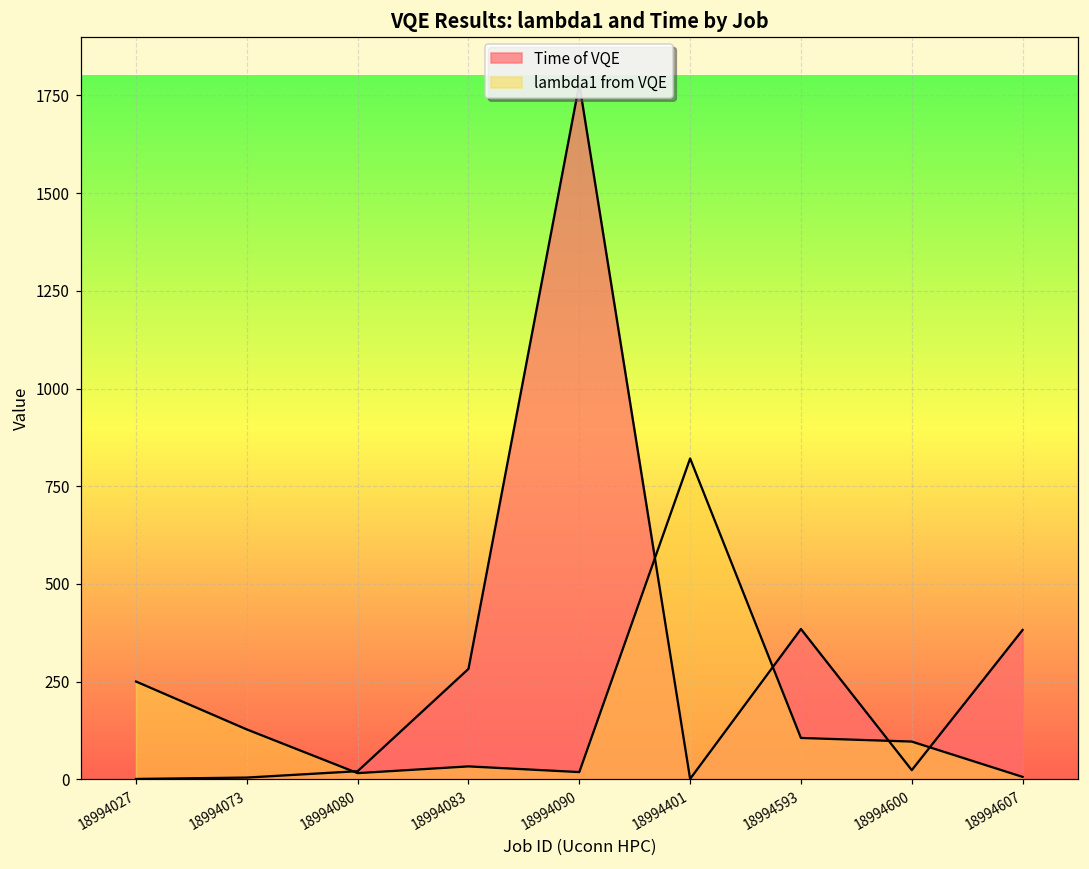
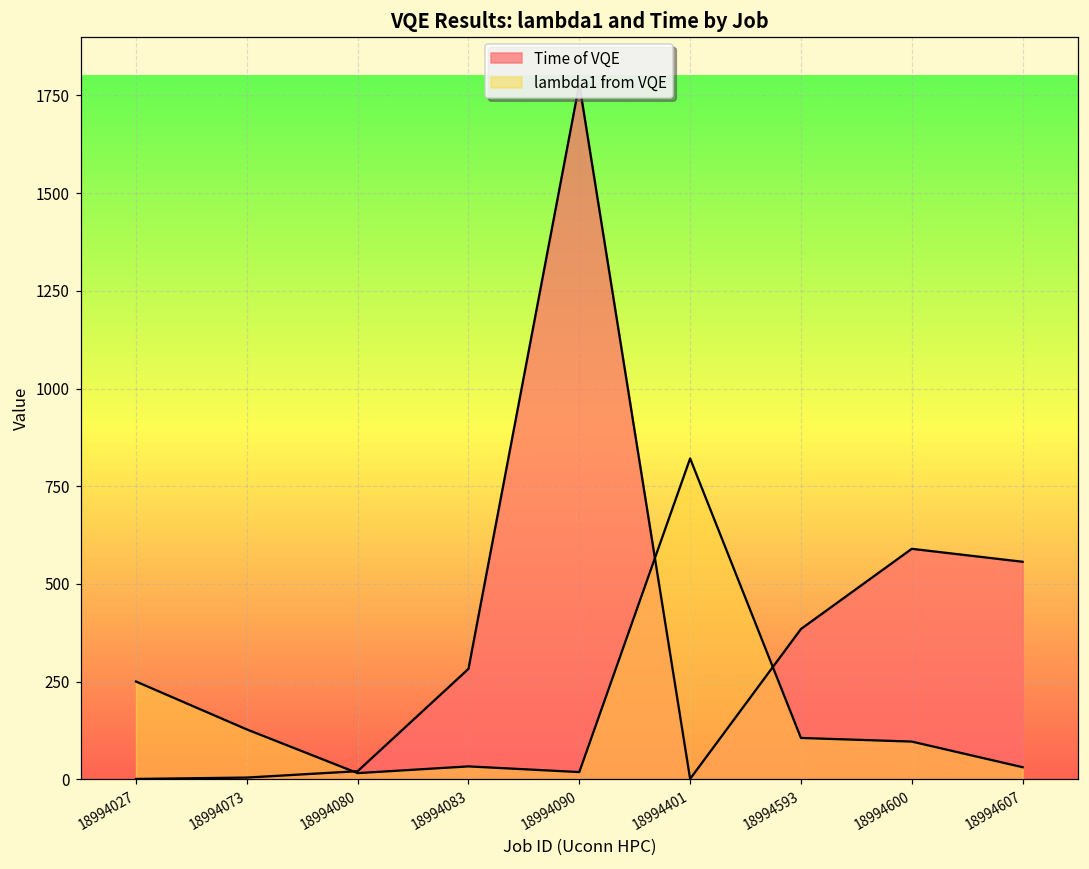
Time of VQE, 18994600: 20 -> 590
Time of VQE, 18994607: 380 -> 560
lambda1 from VQE, 18994607: 10 -> 30
